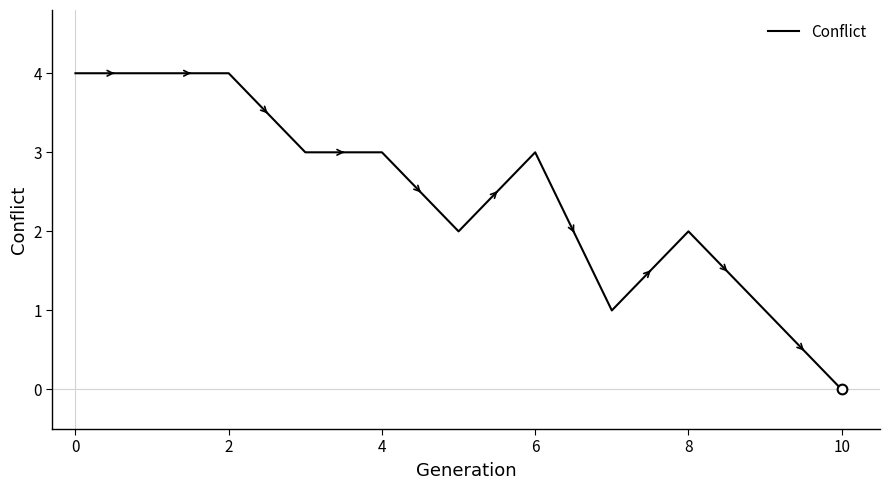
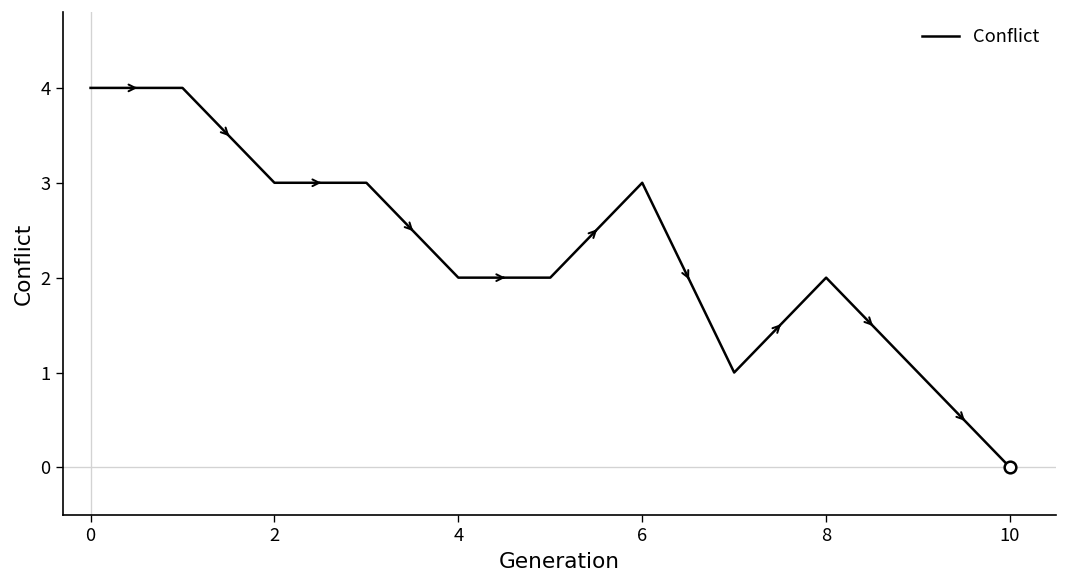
Conflict, 2: 4 -> 3
Conflict, 4: 3 -> 2
